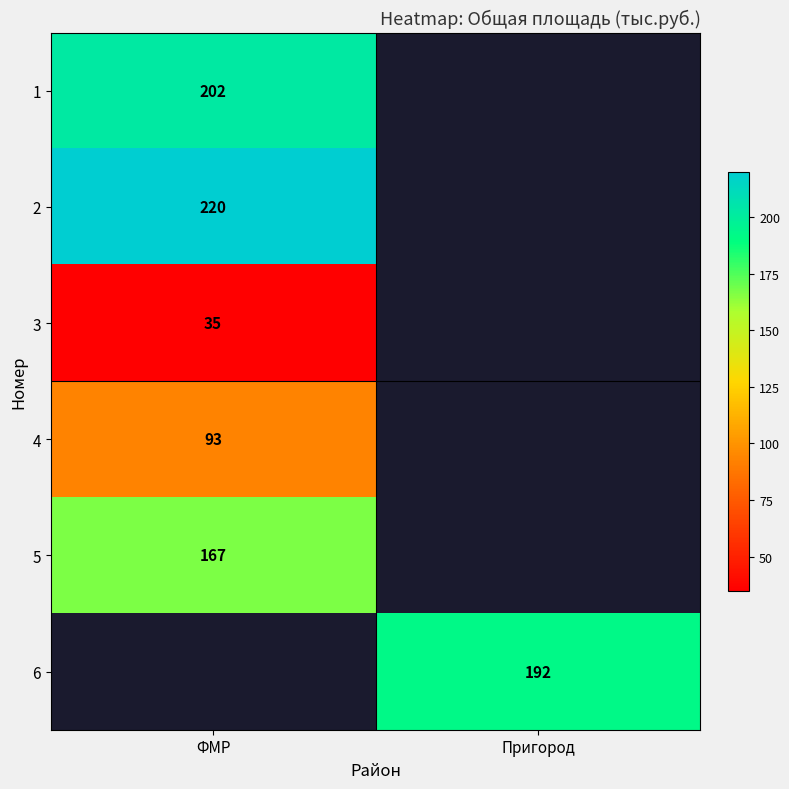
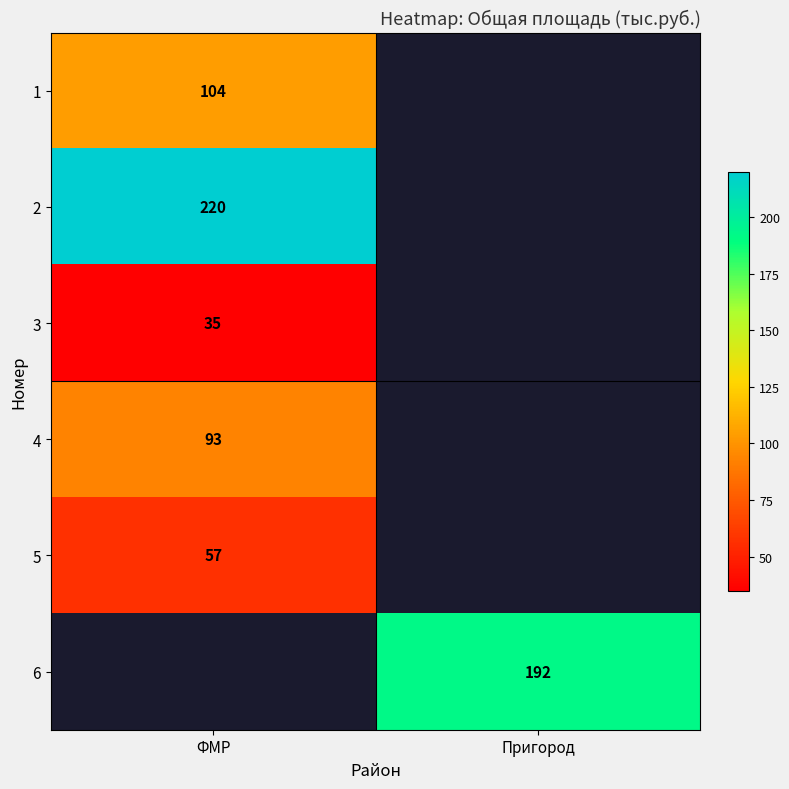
1, ФМР: 202 -> 104
5, ФМР: 167 -> 57
